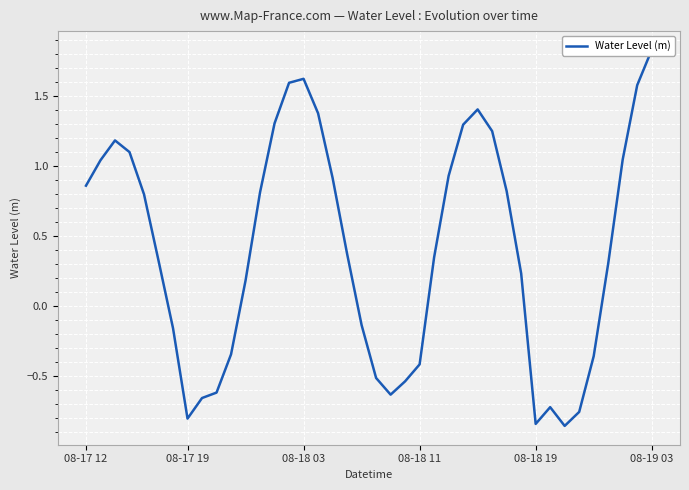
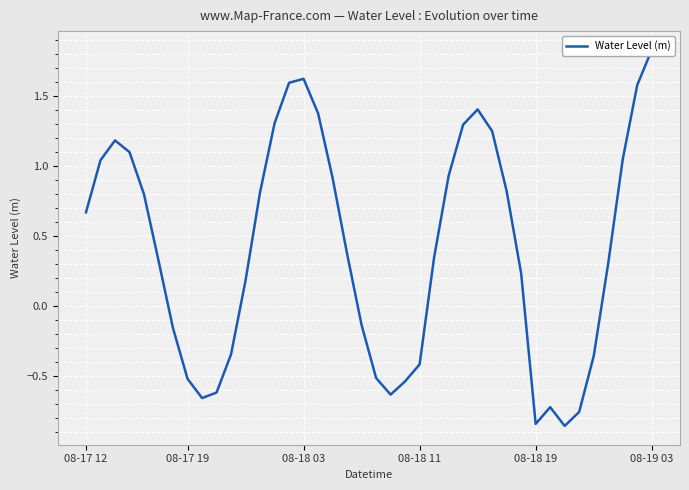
08-17 12: 0.86 -> 0.67
08-17 19: -0.80 -> -0.52
